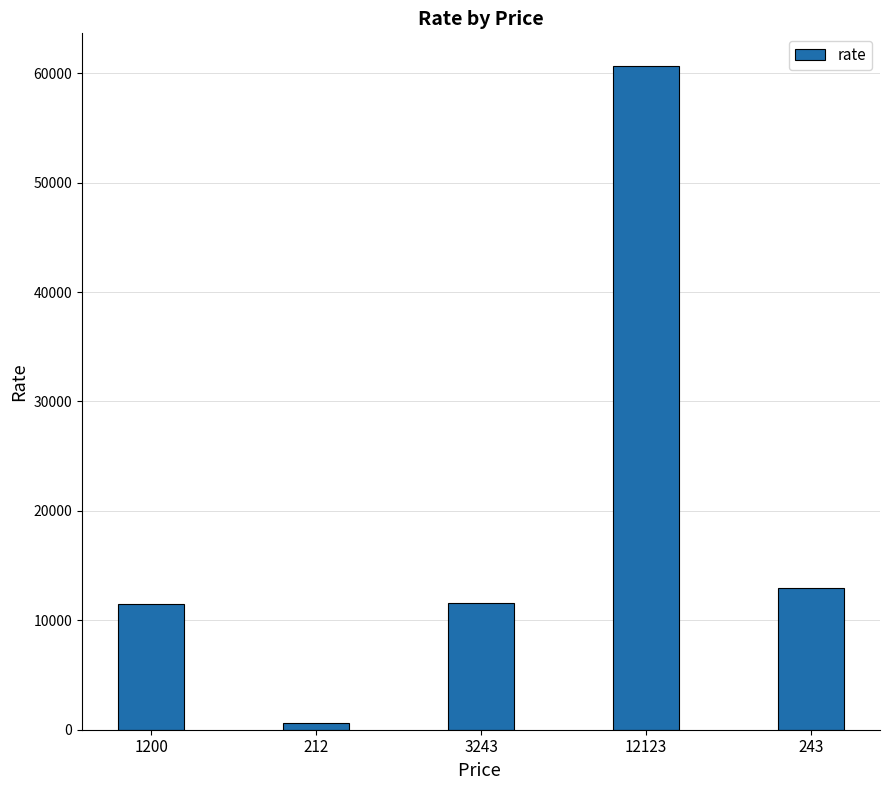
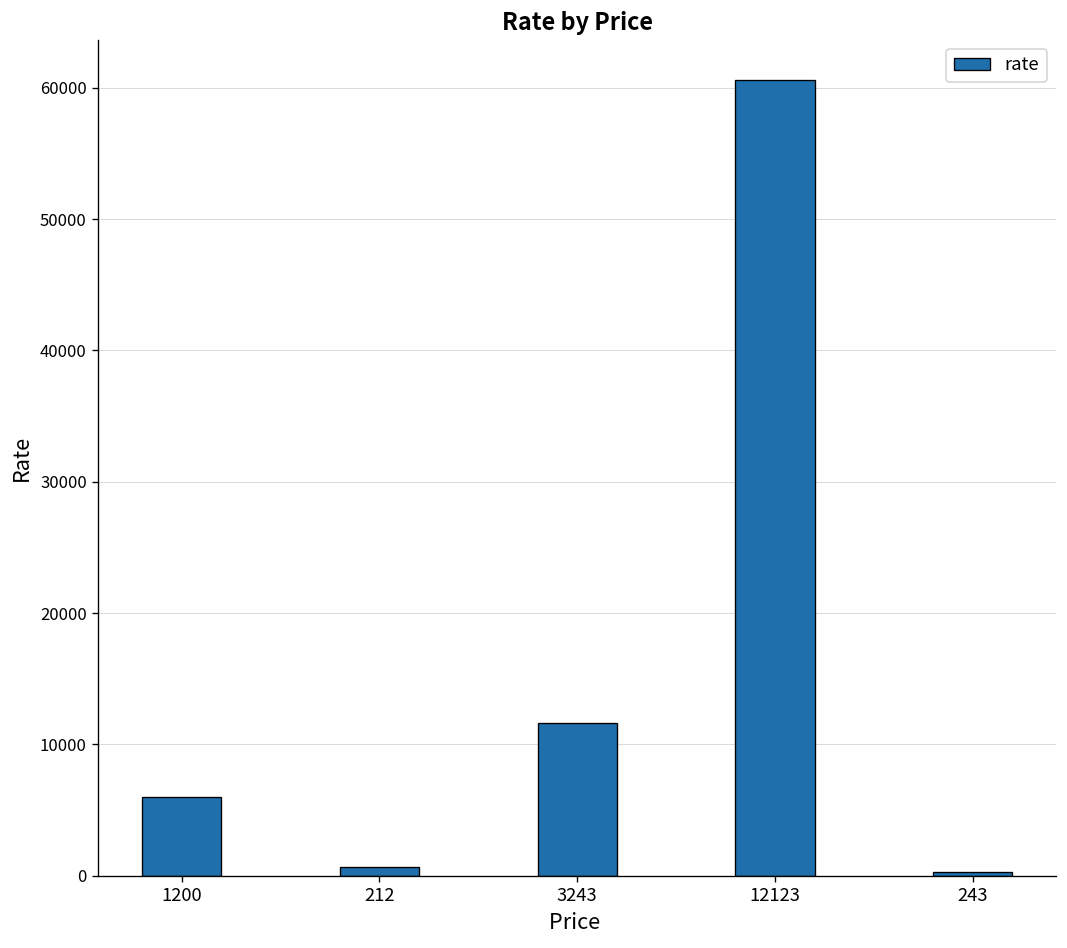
1200: 11500 -> 6000
243: 13000 -> 200
